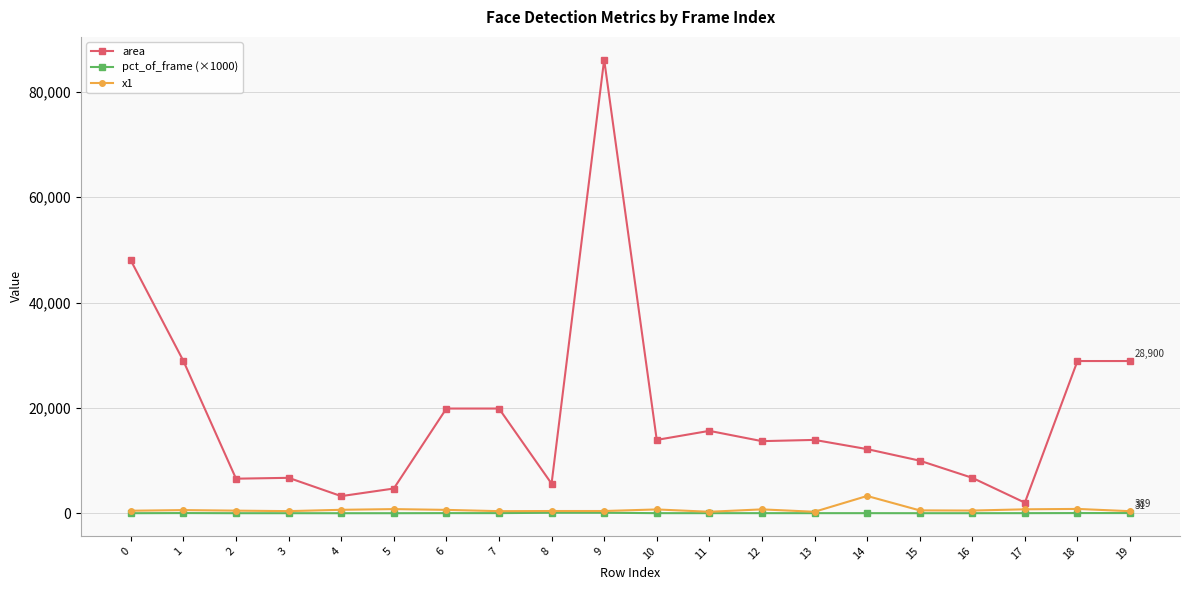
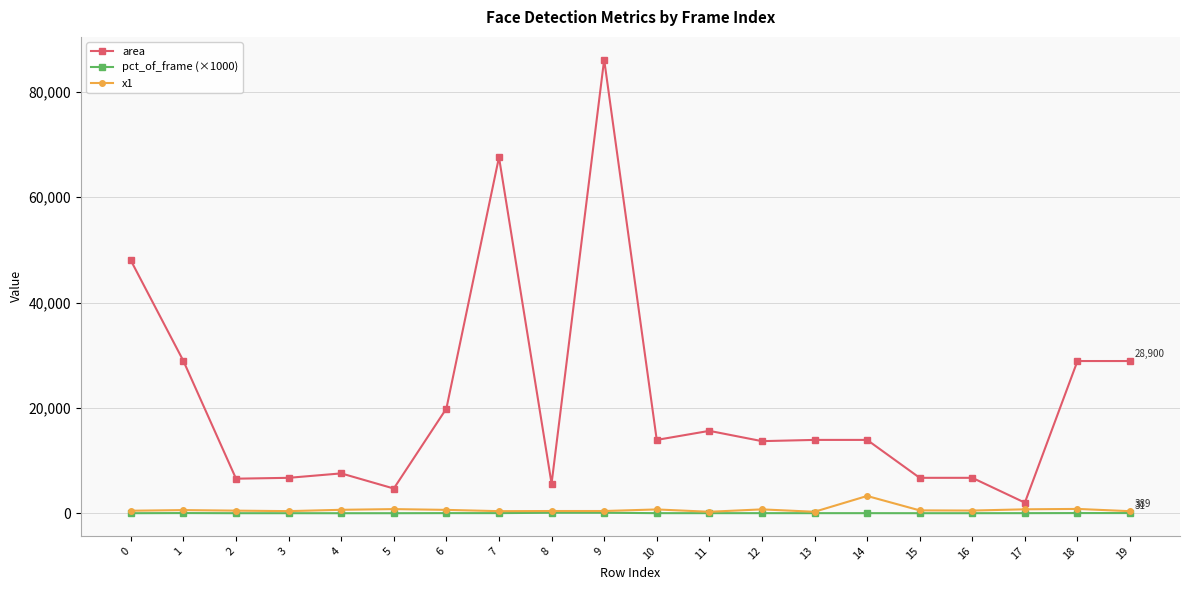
area, 4: 3,000 -> 8,000
area, 7: 20,000 -> 68,000
area, 14: 12,000 -> 14,000
area, 15: 10,000 -> 7,000
